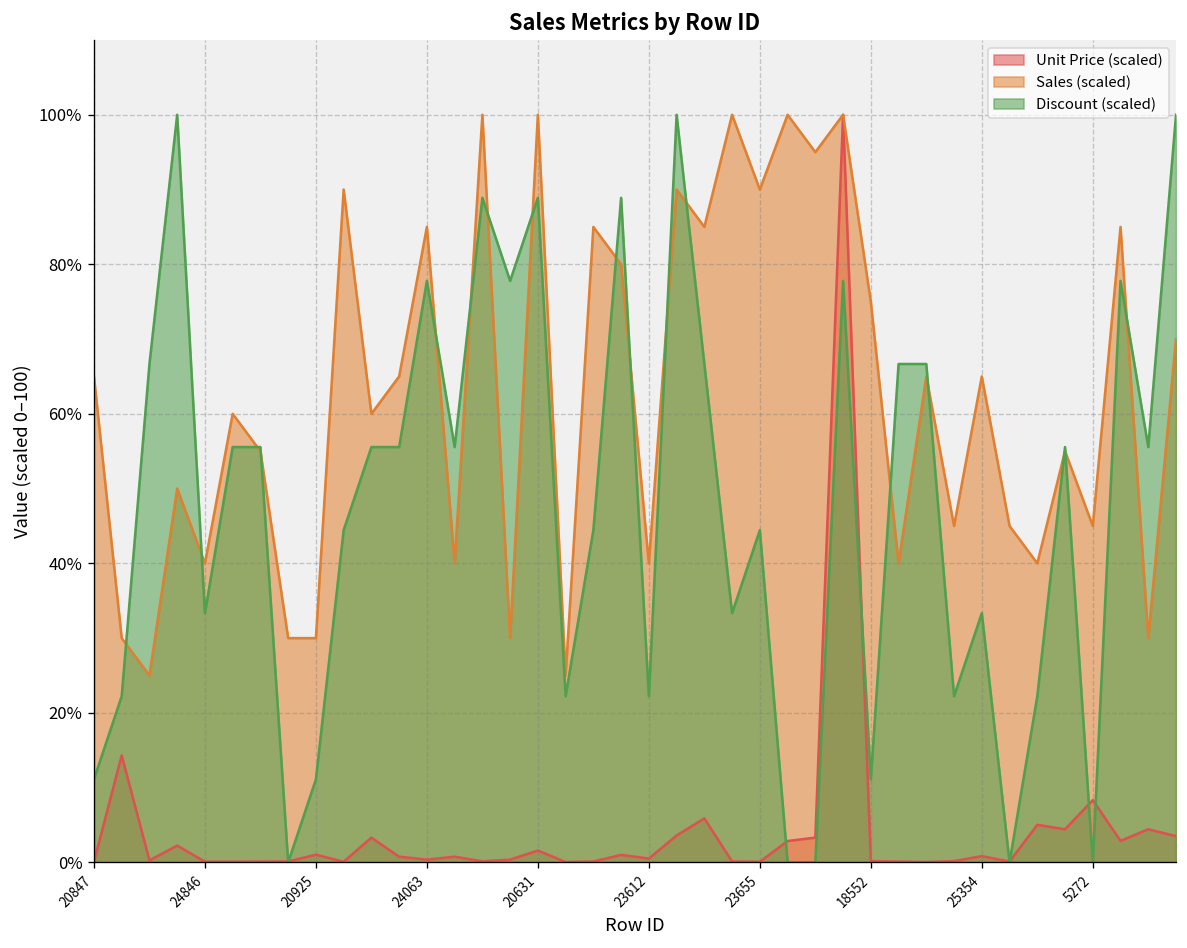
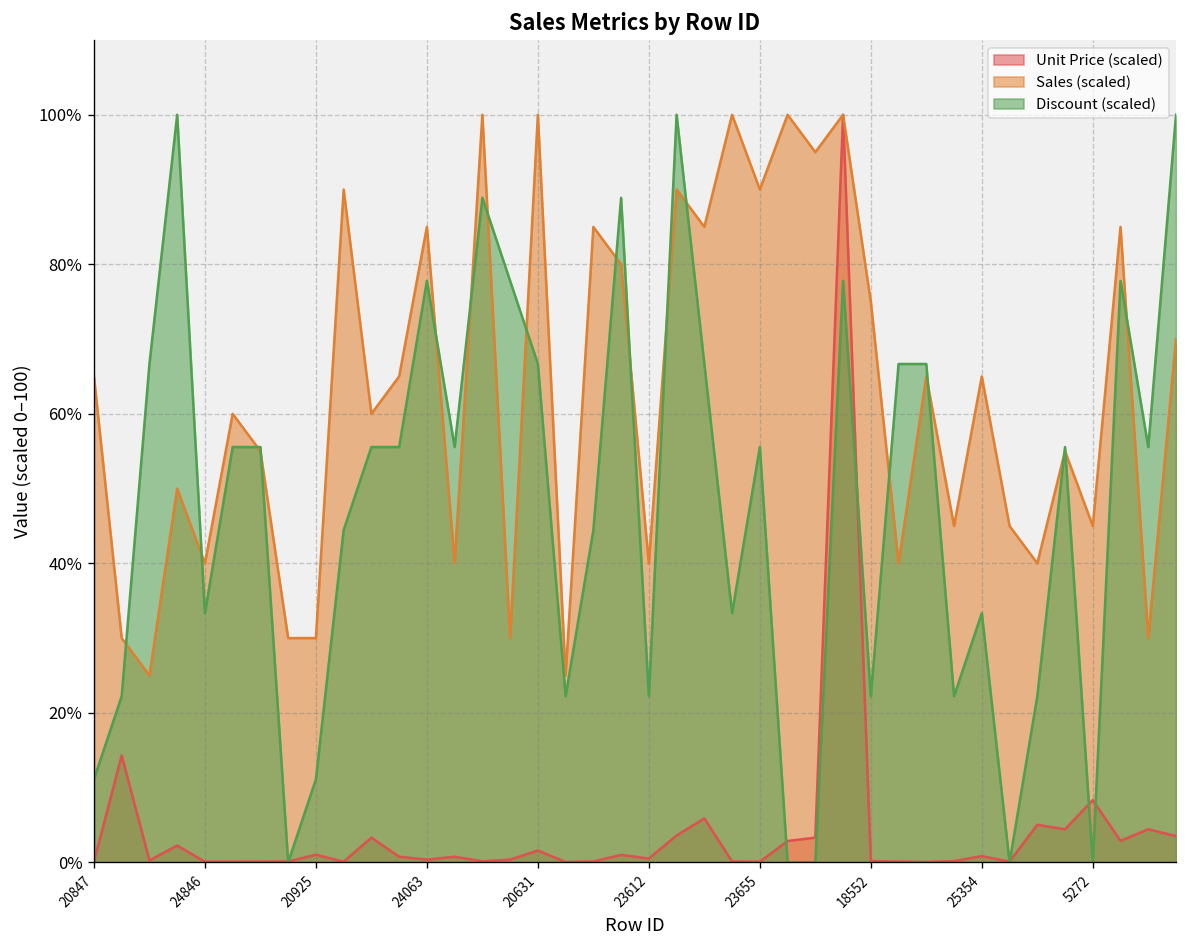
Discount (scaled), 20631: 89% -> 67%
Discount (scaled), 23655: 44% -> 56%
Discount (scaled), 18552: 11% -> 22%
